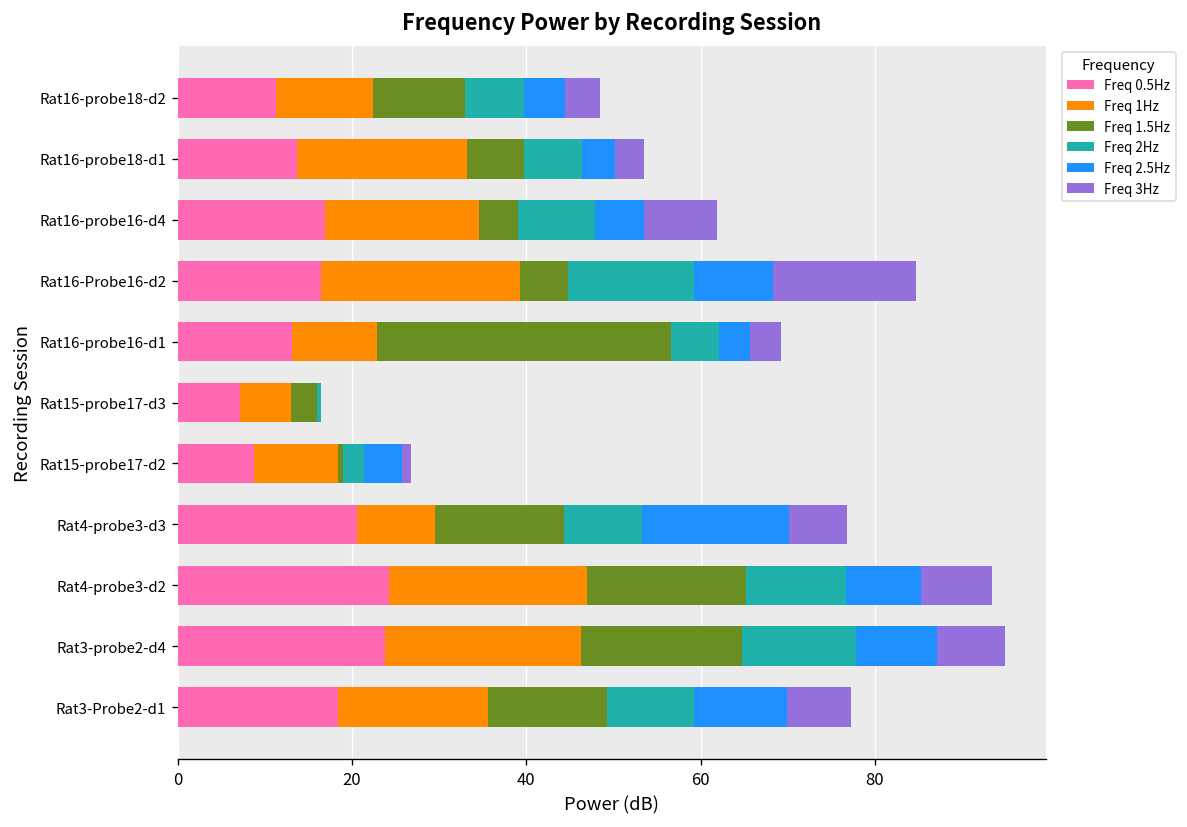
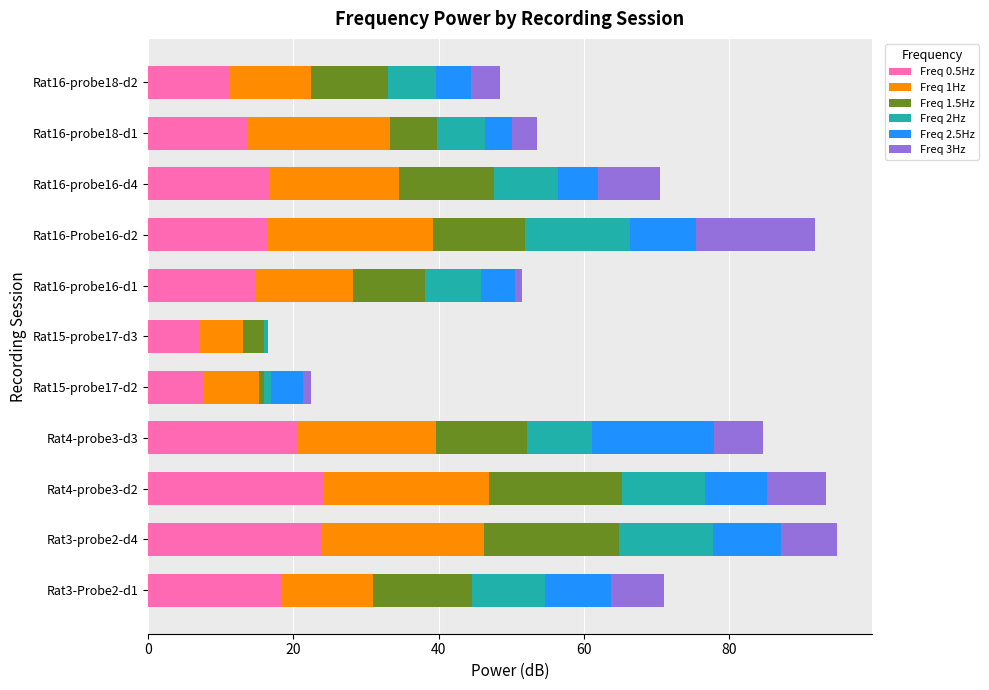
Freq 1.5Hz, Rat16-probe16-d4: 5 -> 13
Freq 1.5Hz, Rat16-Probe16-d2: 6 -> 13
Freq 0.5Hz, Rat16-probe16-d1: 13 -> 15
Freq 1Hz, Rat16-probe16-d1: 10 -> 13
Freq 1.5Hz, Rat16-probe16-d1: 34 -> 10
Freq 2Hz, Rat16-probe16-d1: 5 -> 8
Freq 2.5Hz, Rat16-probe16-d1: 4 -> 5
Freq 3Hz, Rat16-probe16-d1: 4 -> 1
Freq 0.5Hz, Rat15-probe17-d2: 9 -> 8
Freq 1Hz, Rat15-probe17-d2: 10 -> 8
Freq 2Hz, Rat15-probe17-d2: 2 -> 1
Freq 1Hz, Rat4-probe3-d3: 9 -> 19
Freq 1.5Hz, Rat4-probe3-d3: 15 -> 12
Freq 1Hz, Rat3-Probe2-d1: 17 -> 13
Freq 2.5Hz, Rat3-Probe2-d1: 11 -> 9
